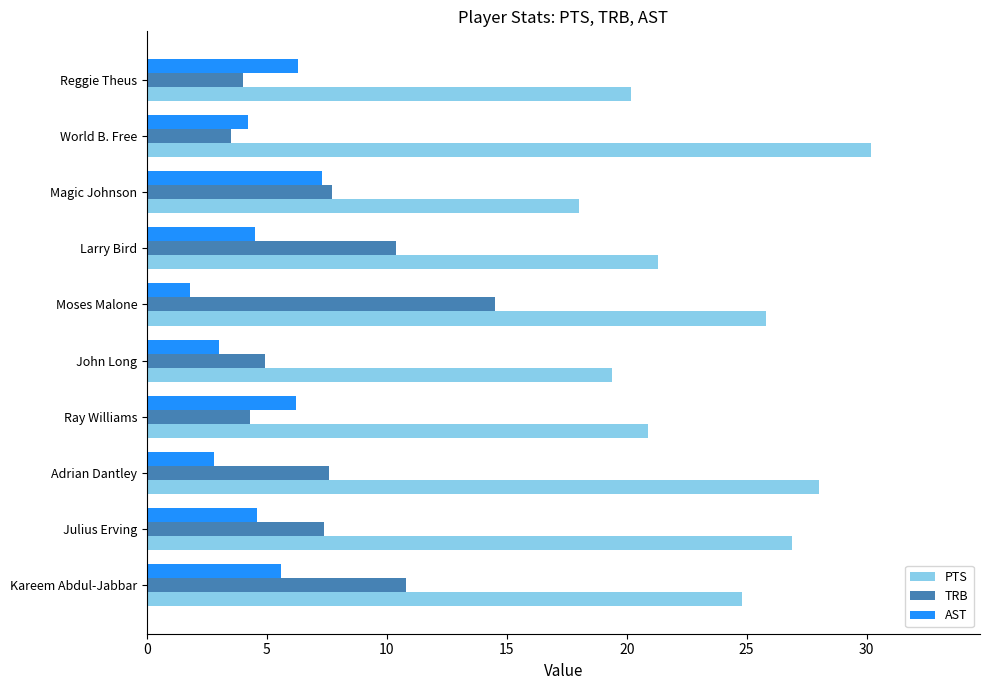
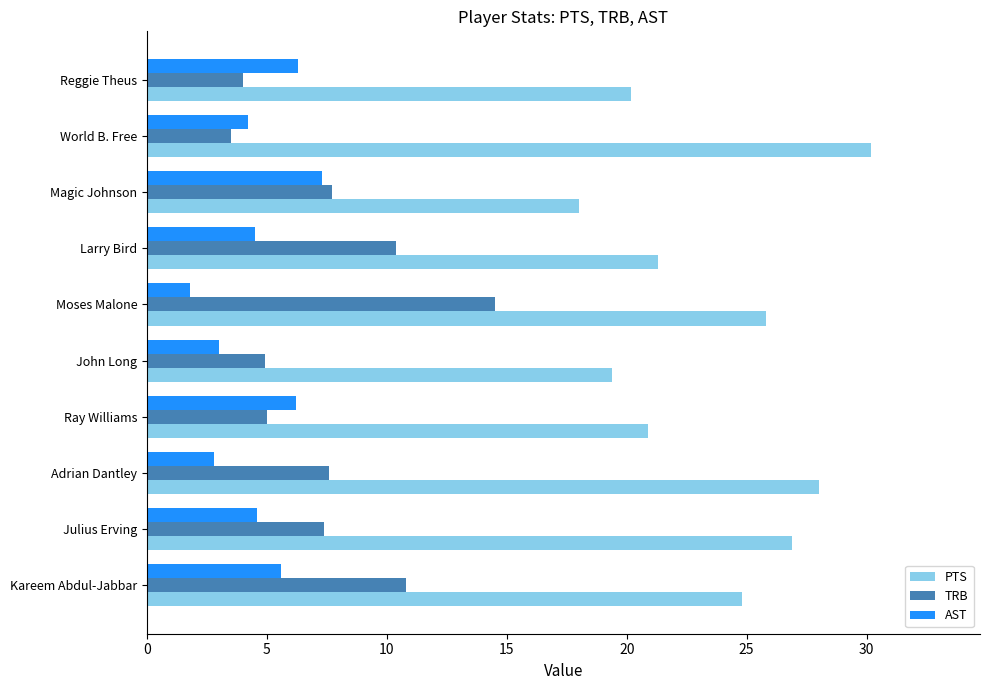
TRB, Ray Williams: 4.3 -> 5.0
